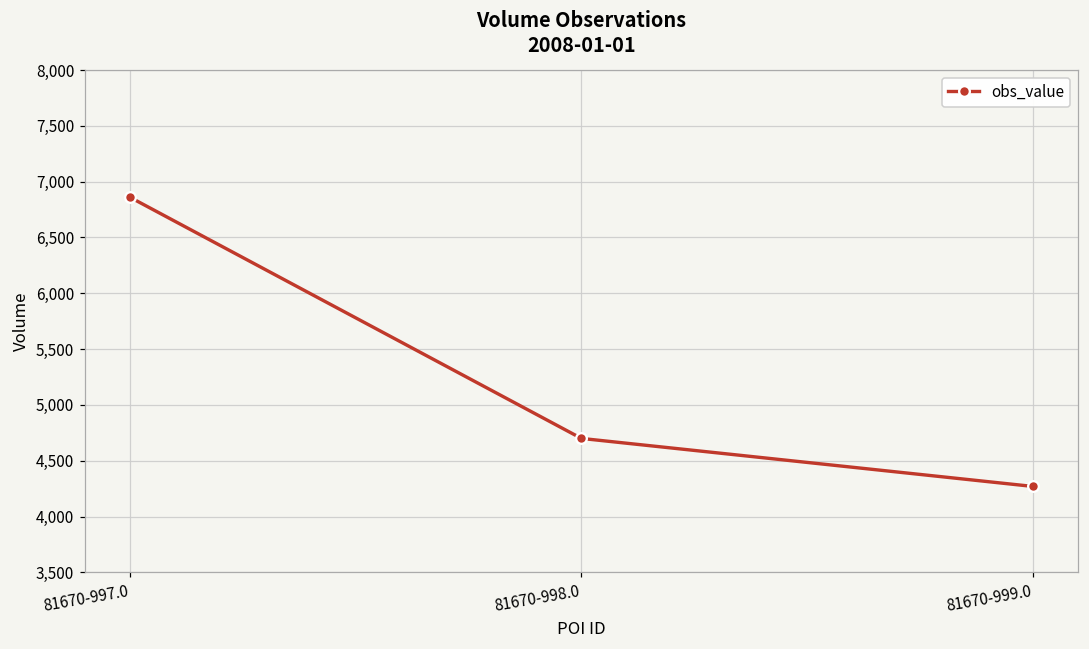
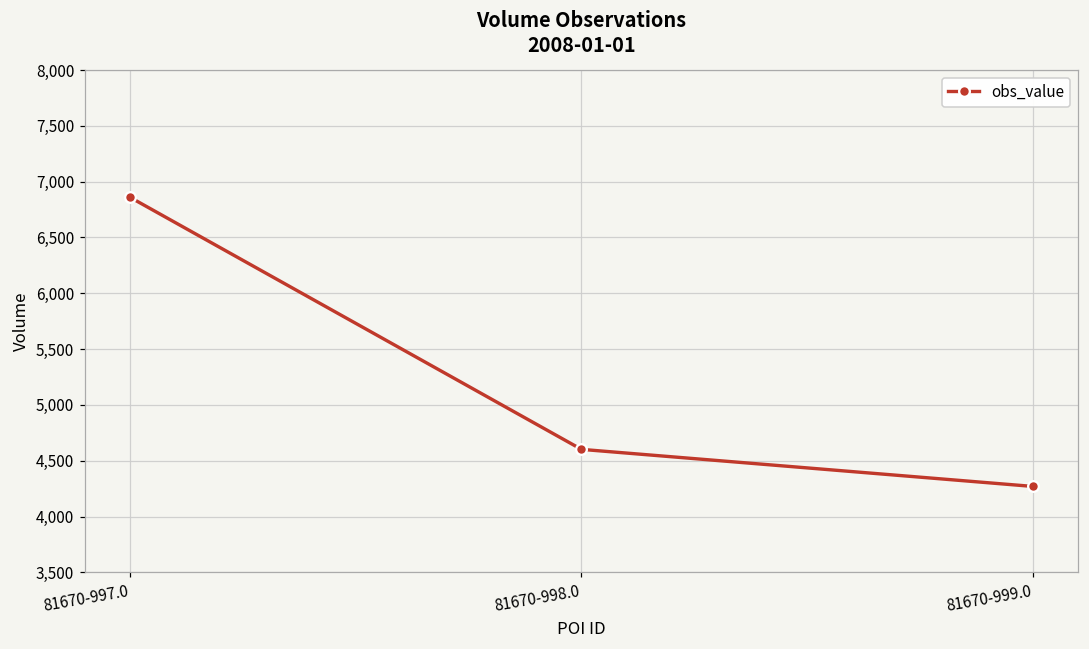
81670-998.0: 4,700 -> 4,600
